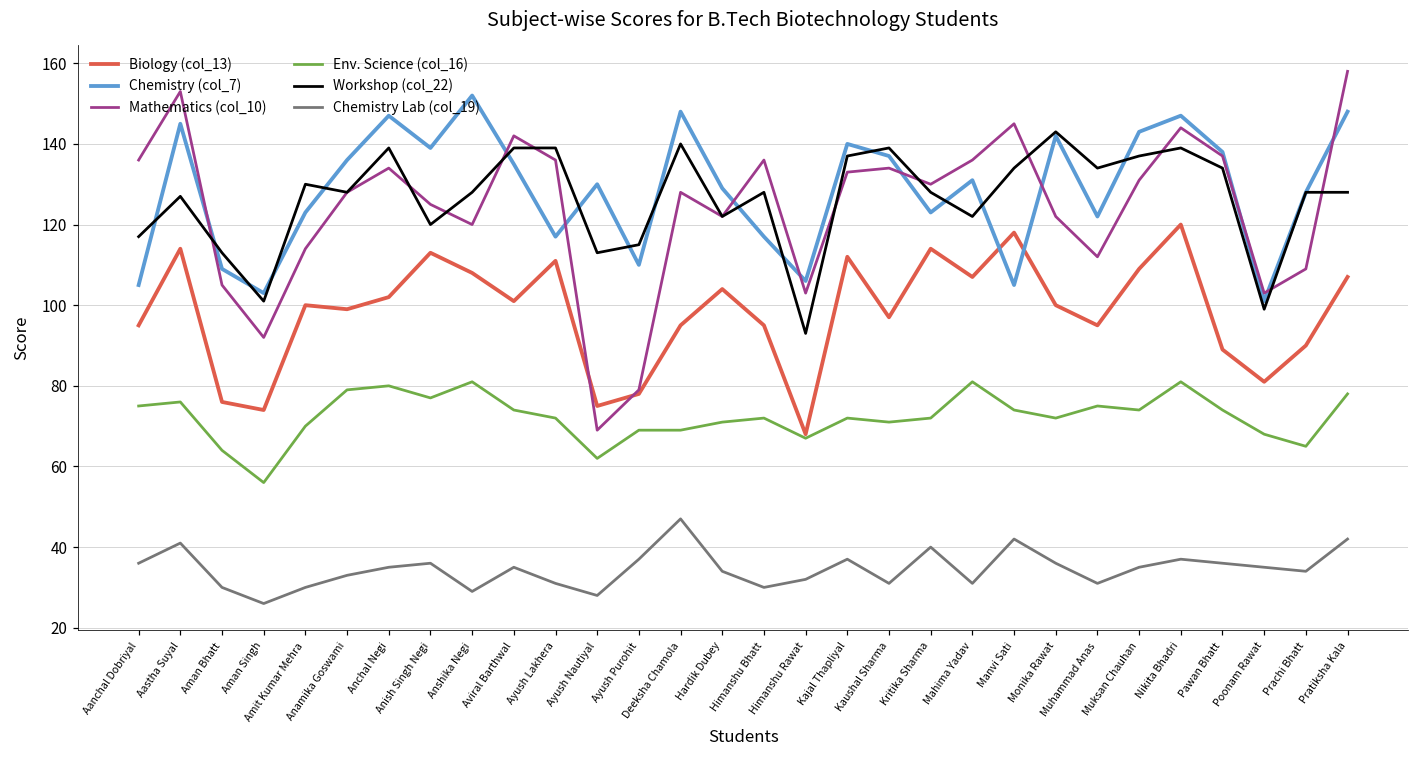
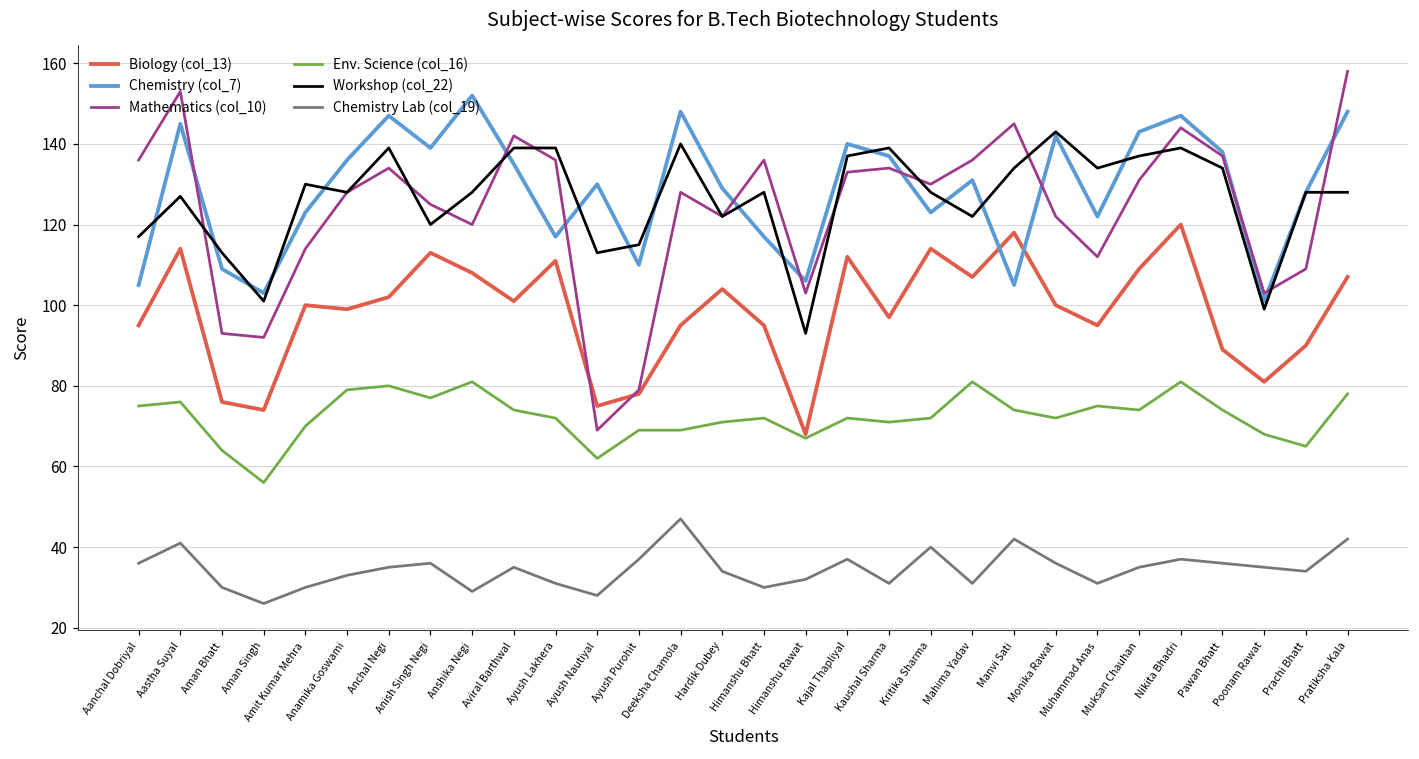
Mathematics (col_10), Aman Bhatt: 105 -> 93
